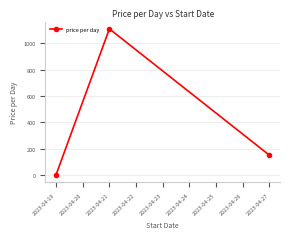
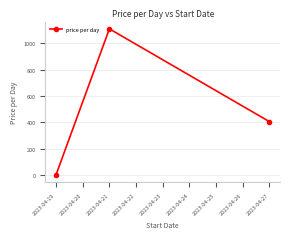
2023-04-27: 150 -> 410
